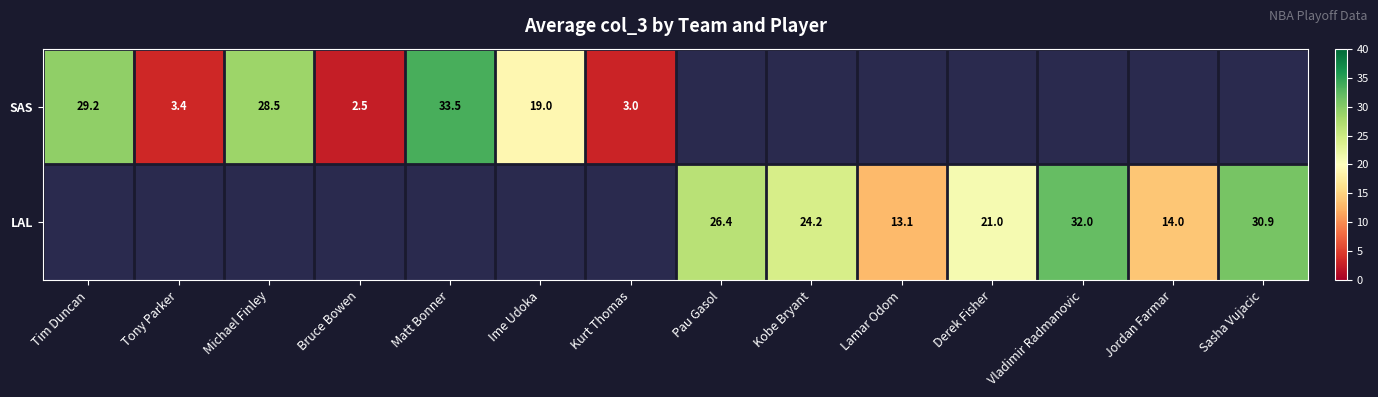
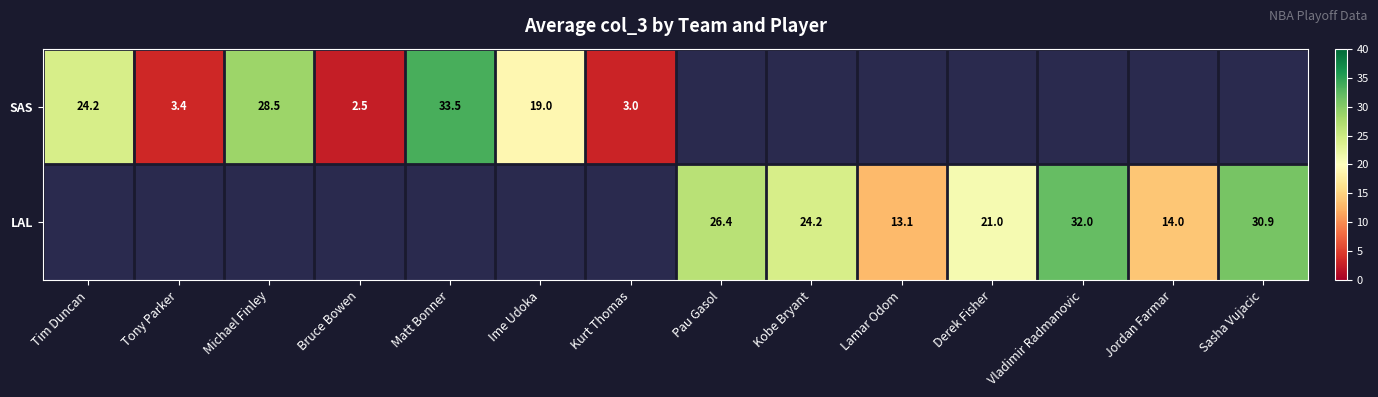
SAS, Tim Duncan: 29.2 -> 24.2
